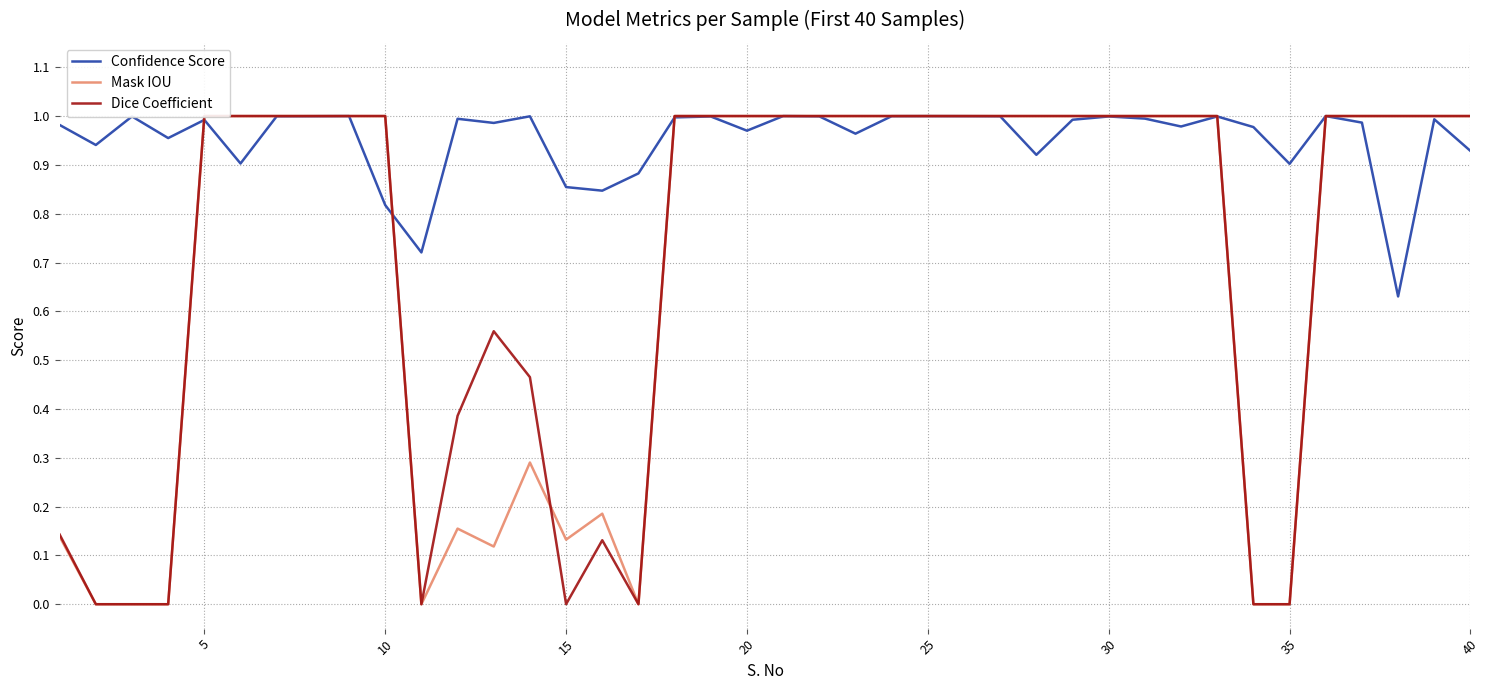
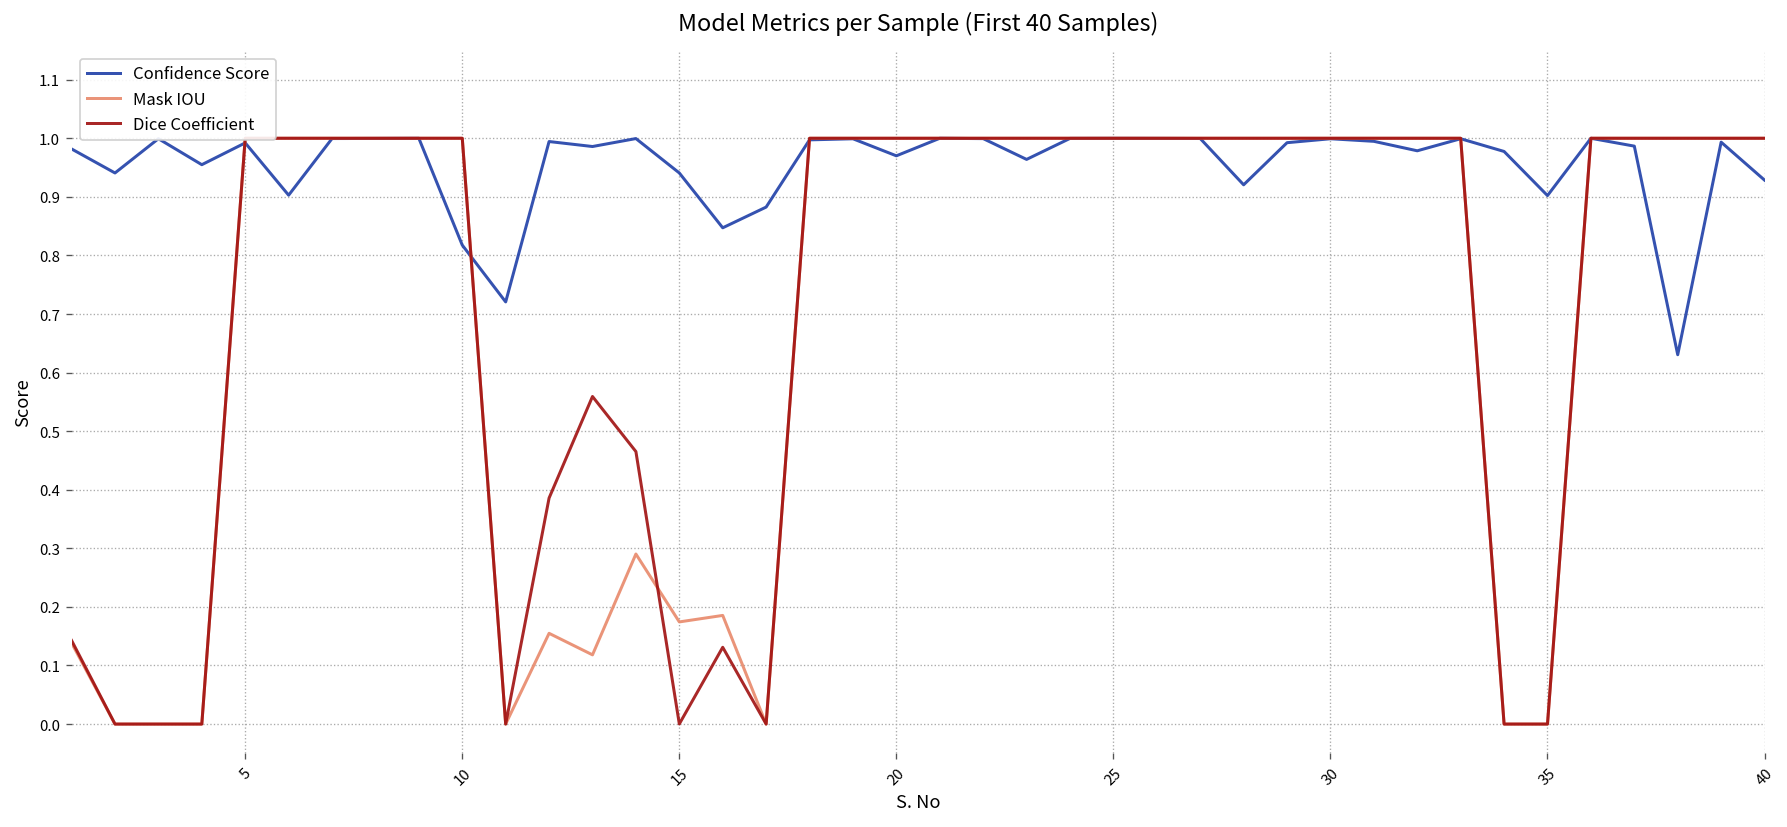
Confidence Score, 15: 0.85 -> 0.94
Mask IOU, 15: 0.13 -> 0.17
